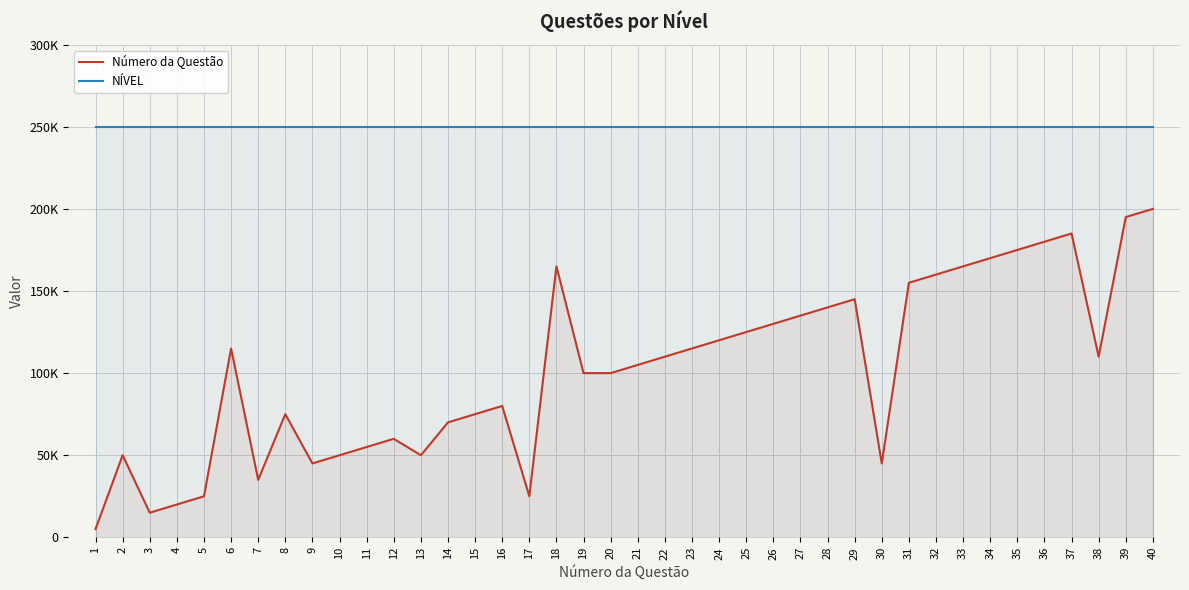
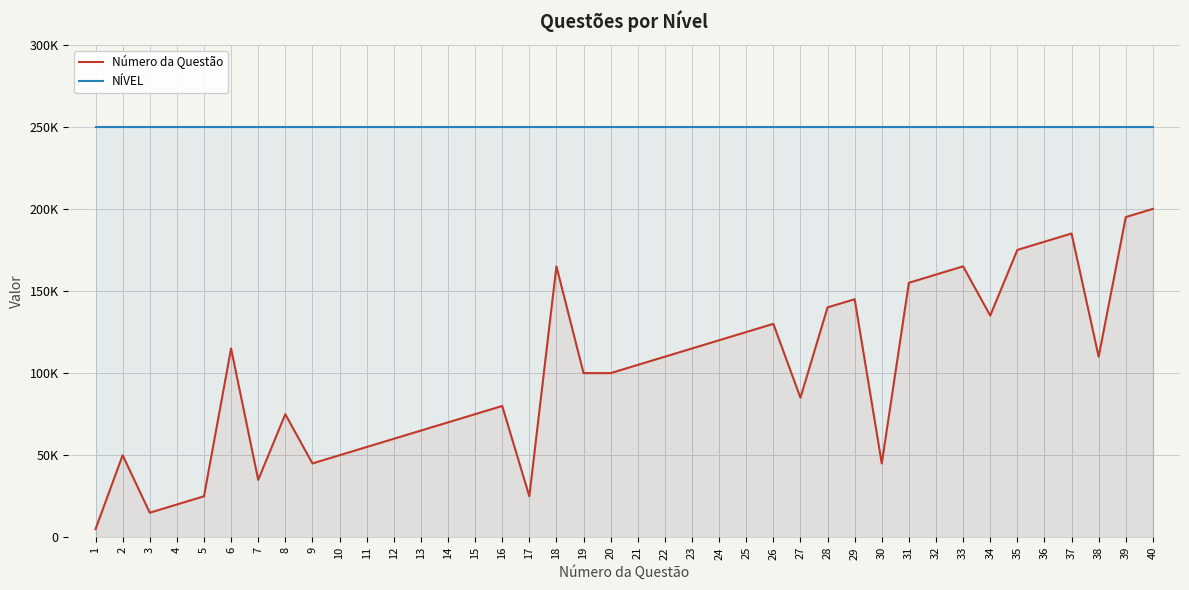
Número da Questão, 13: 50000 -> 65000
Número da Questão, 27: 135000 -> 85000
Número da Questão, 34: 170000 -> 135000
